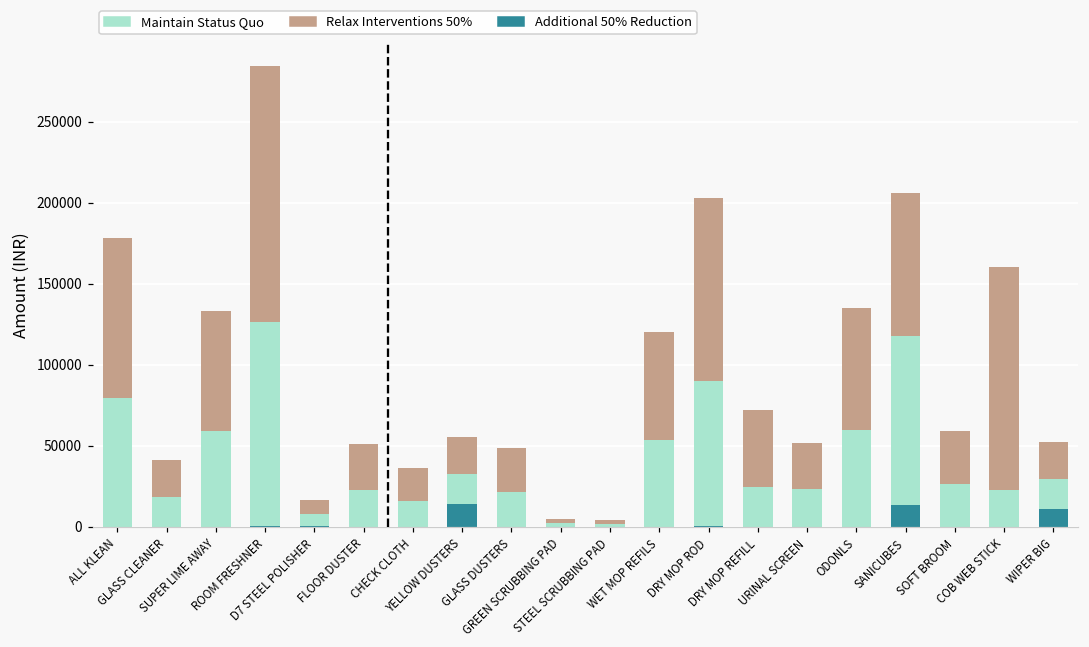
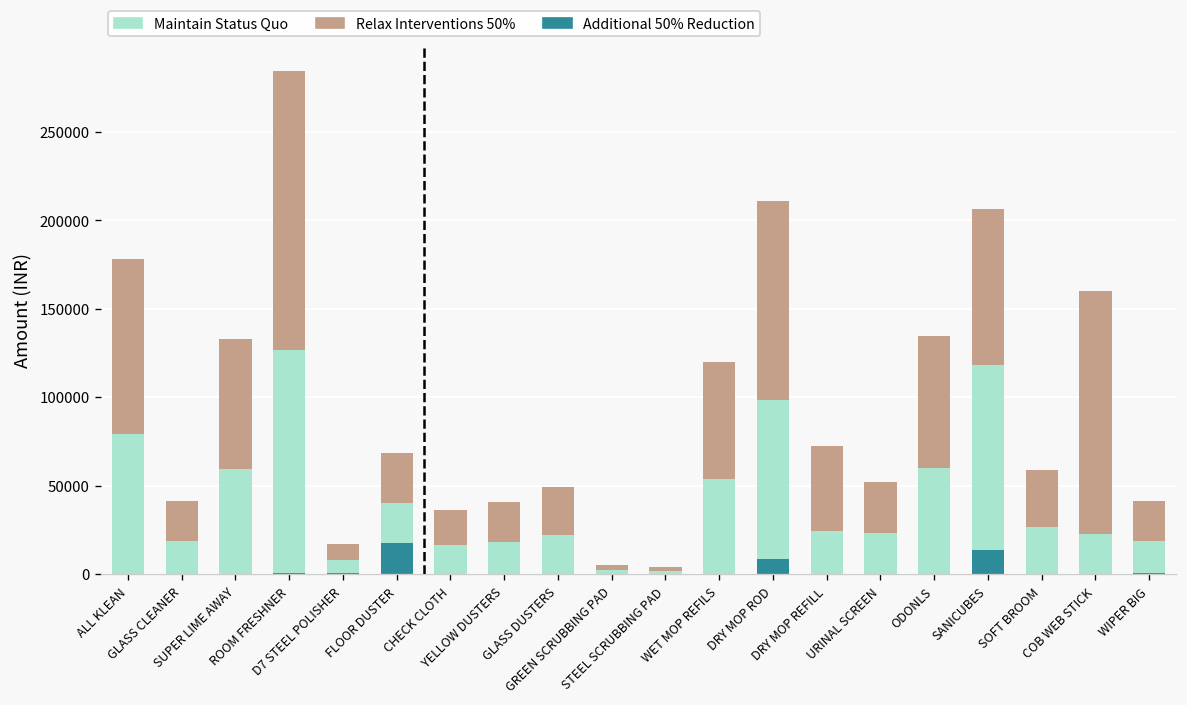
Additional 50% Reduction, FLOOR DUSTER: 0 -> 17000
Additional 50% Reduction, YELLOW DUSTERS: 14000 -> 0
Additional 50% Reduction, DRY MOP ROD: 0 -> 9000
Additional 50% Reduction, WIPER BIG: 11000 -> 0
